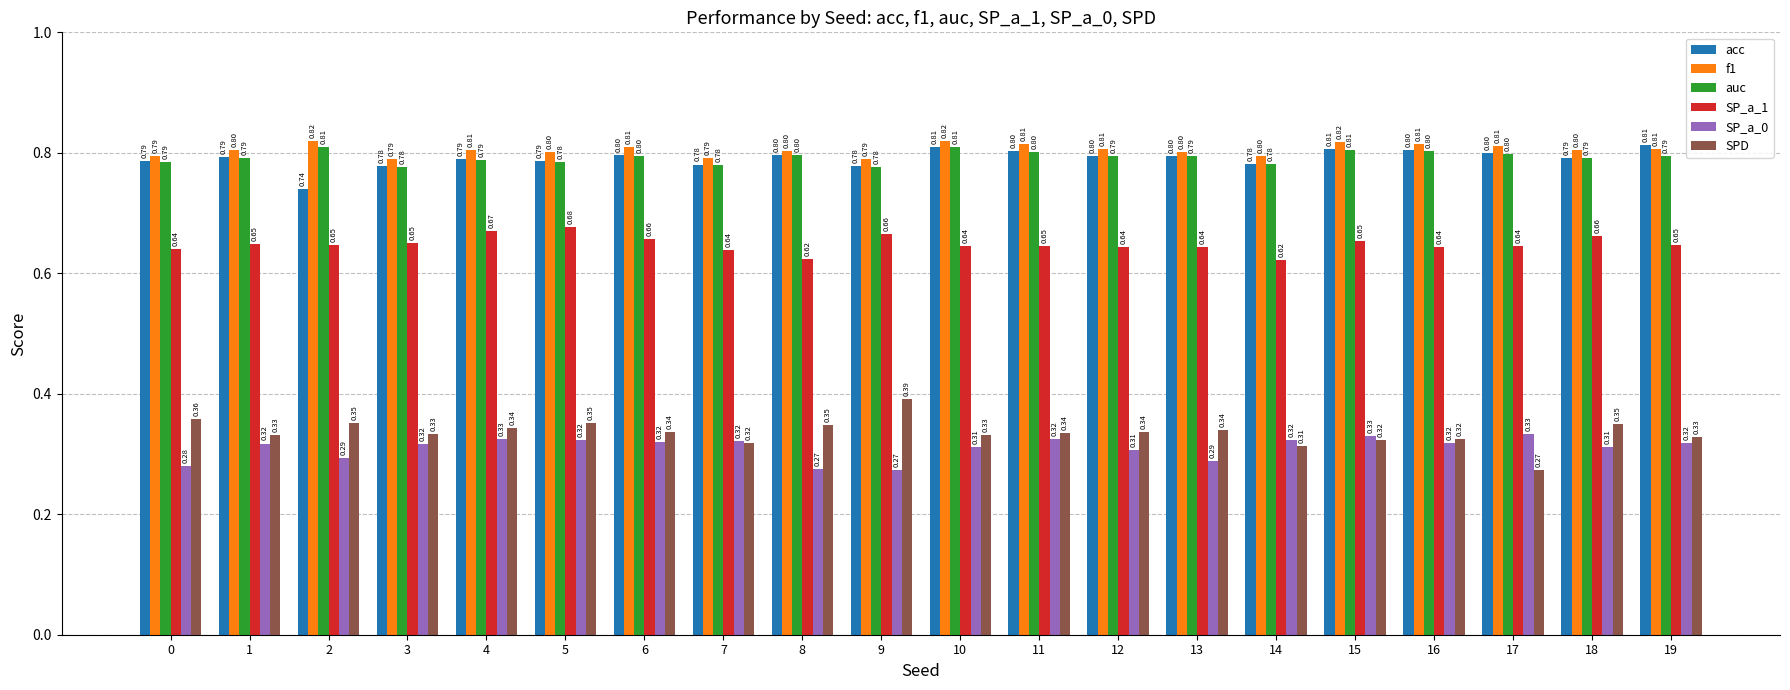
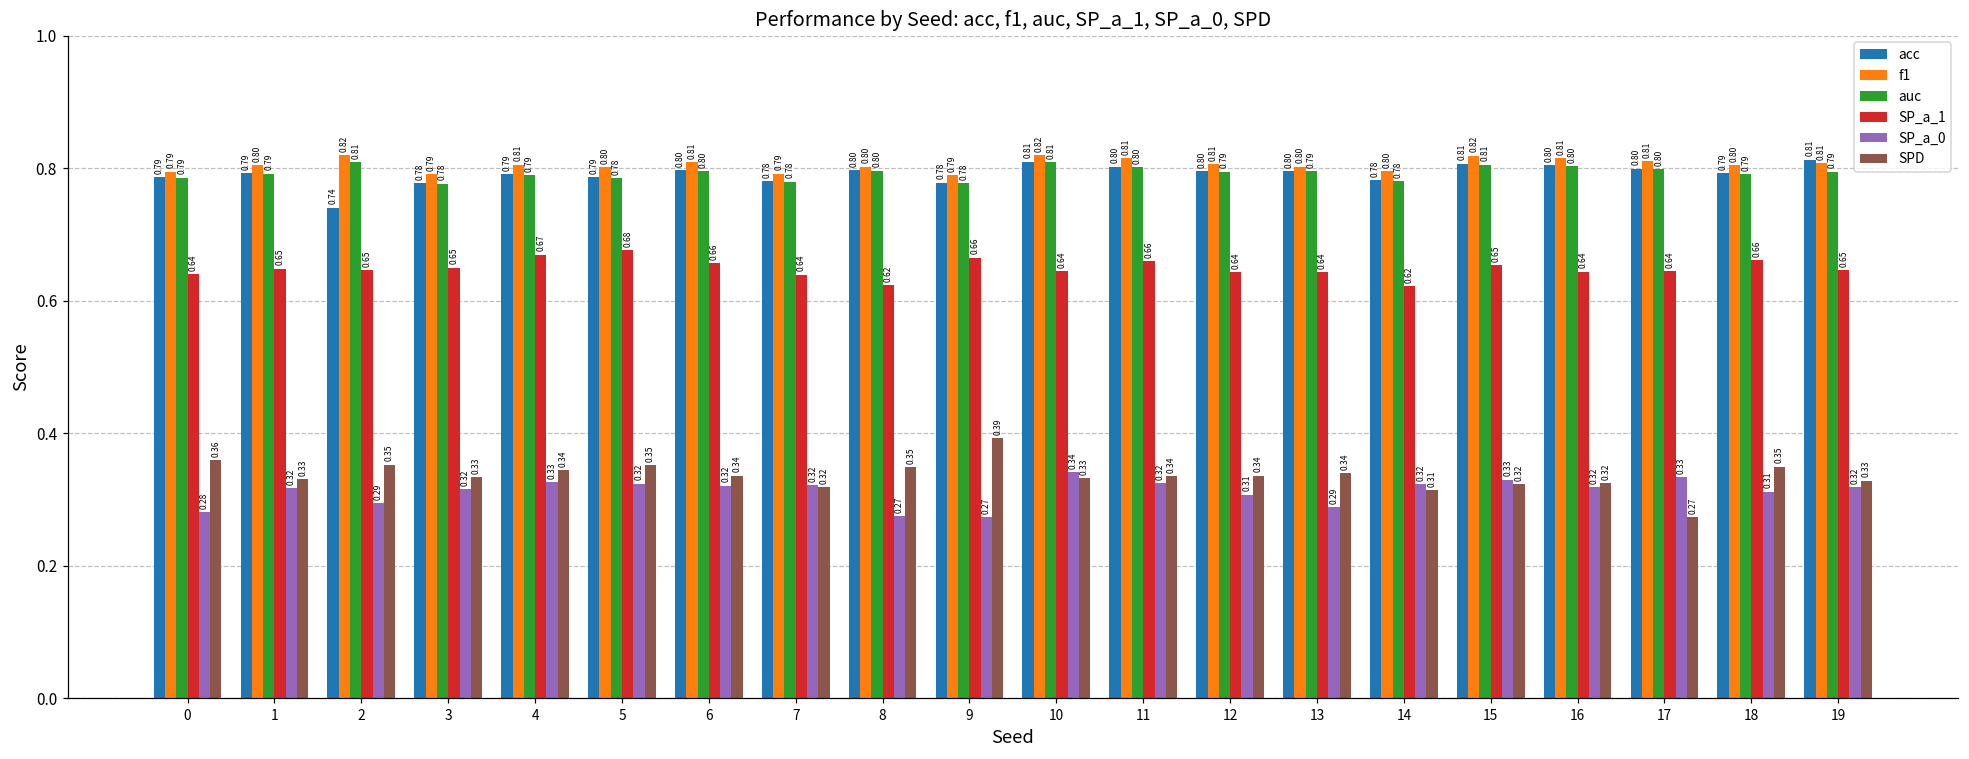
SP_a_0, 10: 0.31 -> 0.34
SP_a_1, 11: 0.65 -> 0.66
